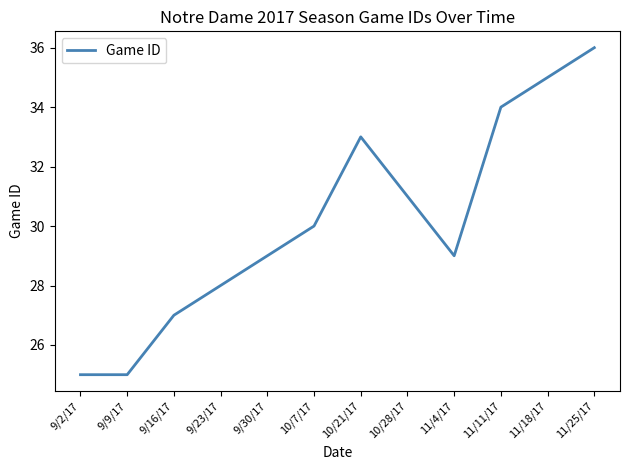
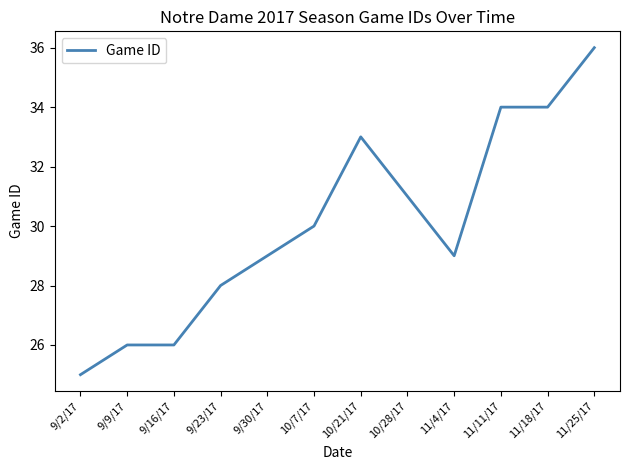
9/9/17: 25 -> 26
9/16/17: 27 -> 26
11/18/17: 35 -> 34
